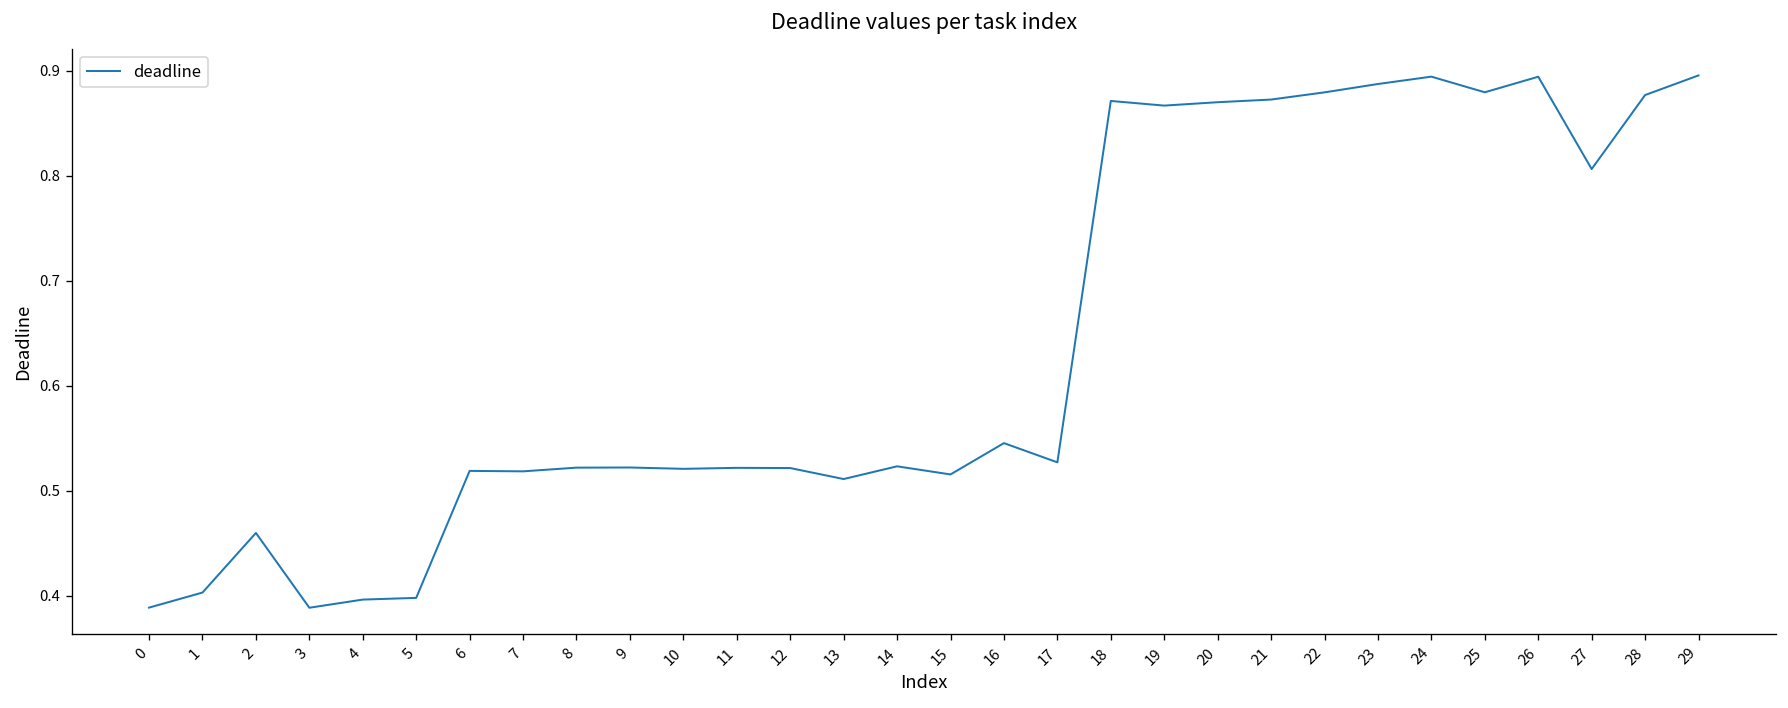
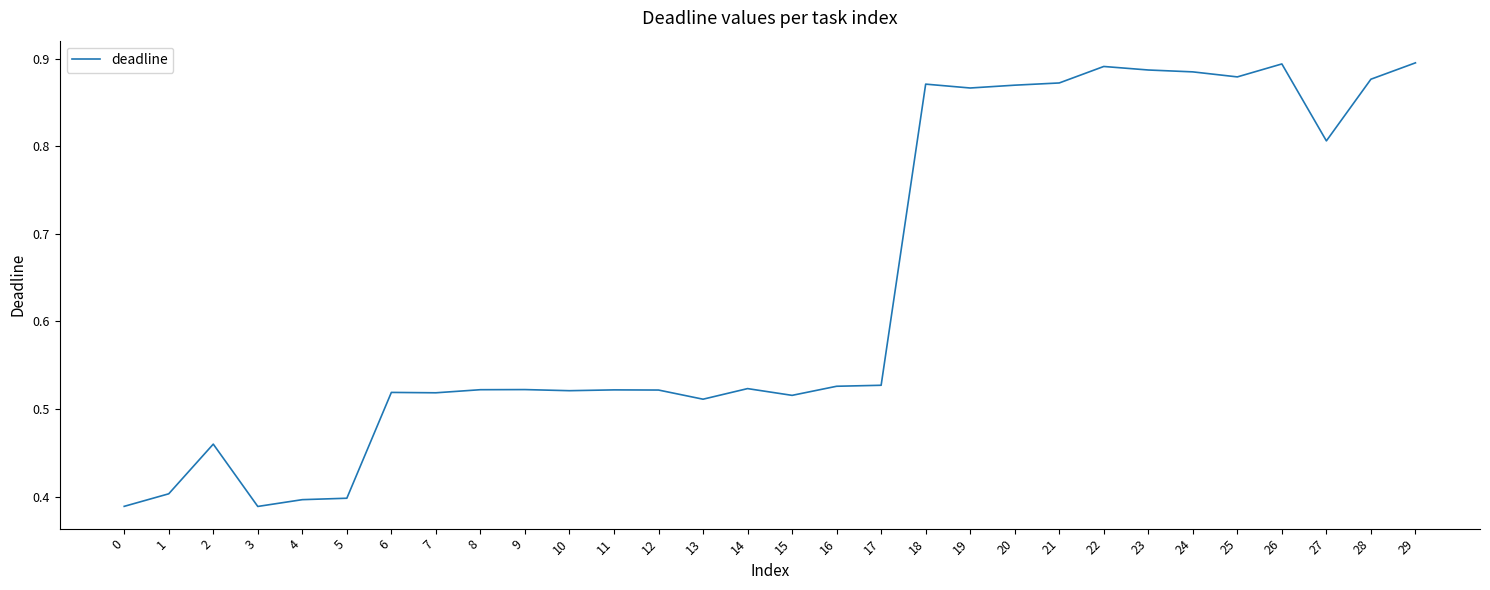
16: 0.55 -> 0.53
22: 0.88 -> 0.89
24: 0.894 -> 0.885
